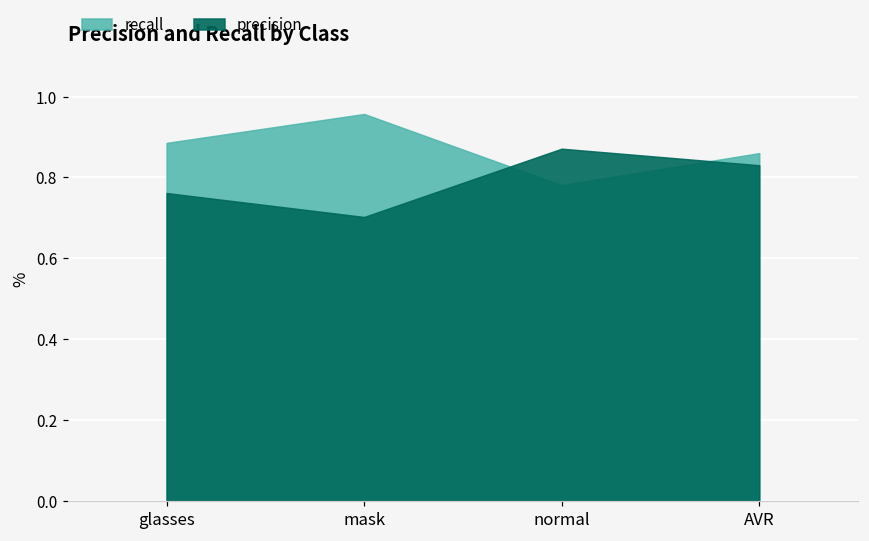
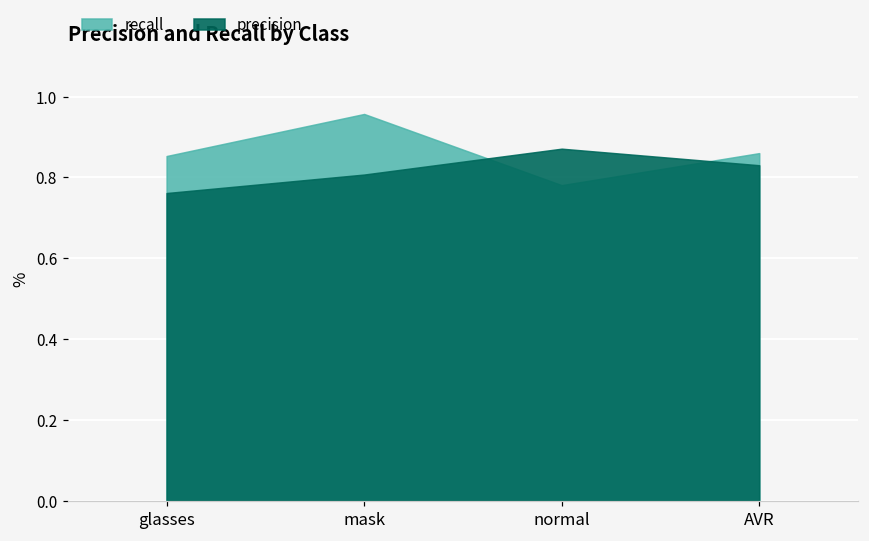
recall, glasses: 0.89 -> 0.85
precision, mask: 0.70 -> 0.81
